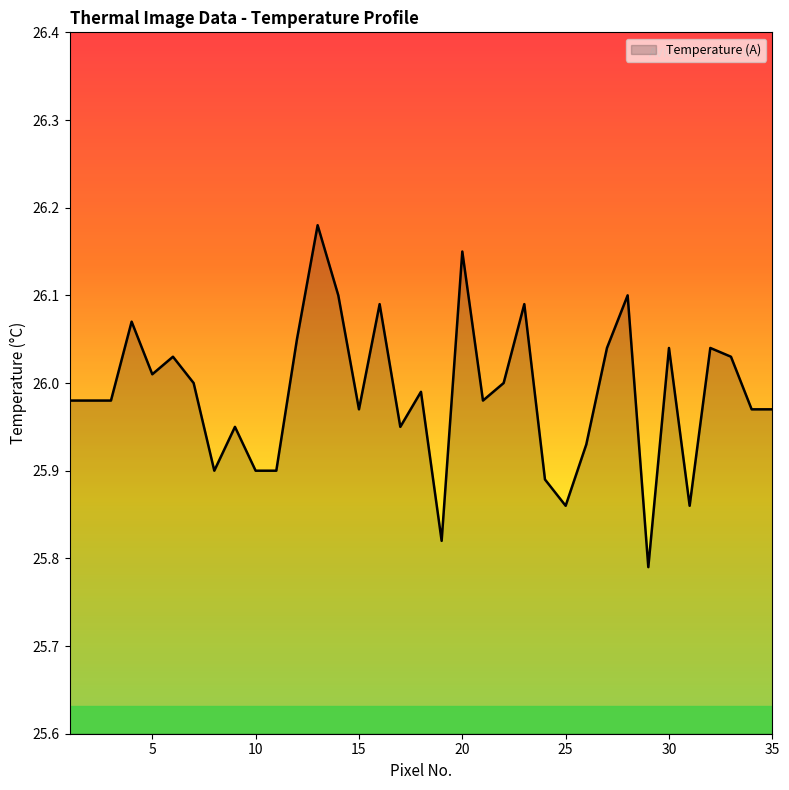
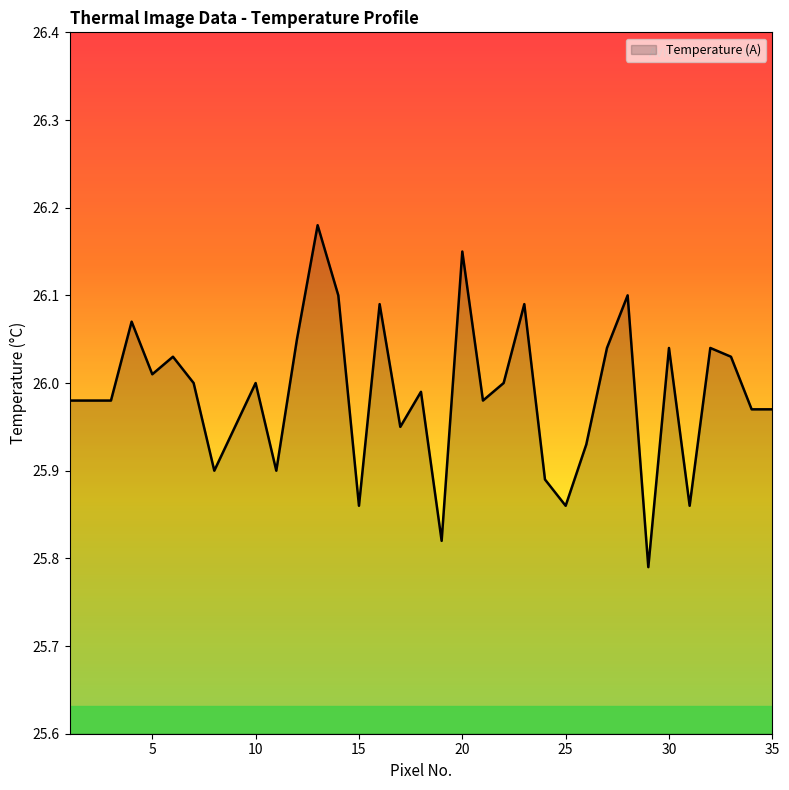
10: 25.9 -> 26.0
15: 25.97 -> 25.86
